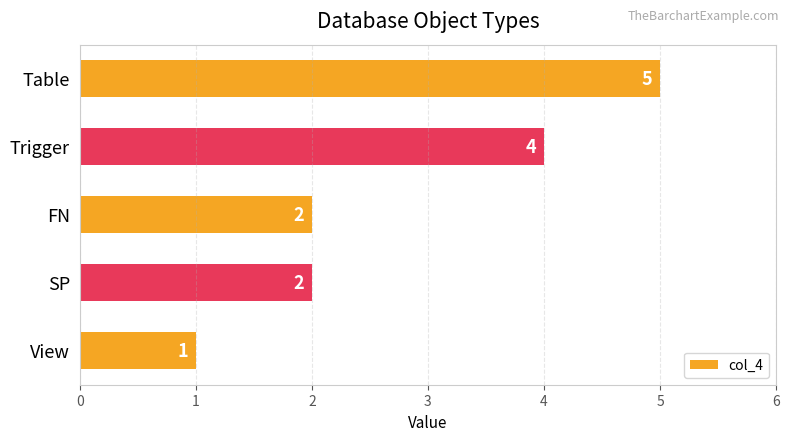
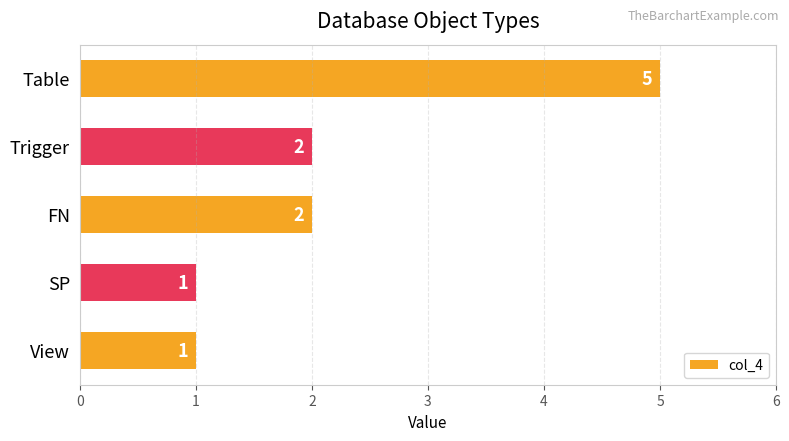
Trigger: 4 -> 2
SP: 2 -> 1
